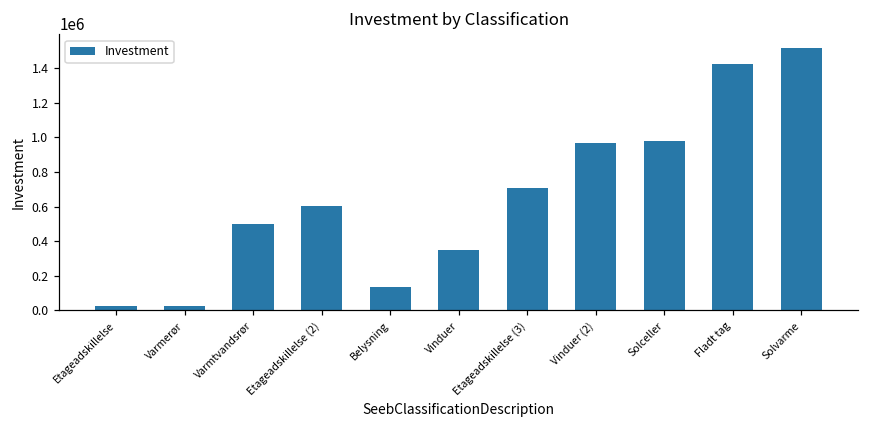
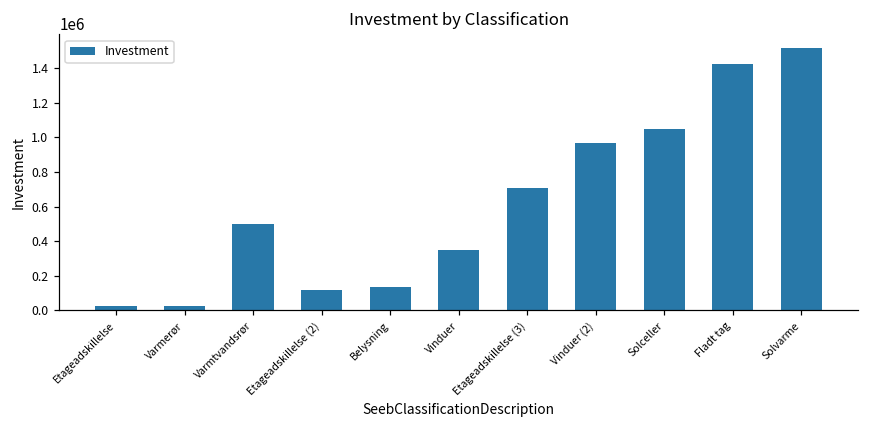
Etageadskillelse (2): 600000 -> 110000
Solceller: 980000 -> 1050000
